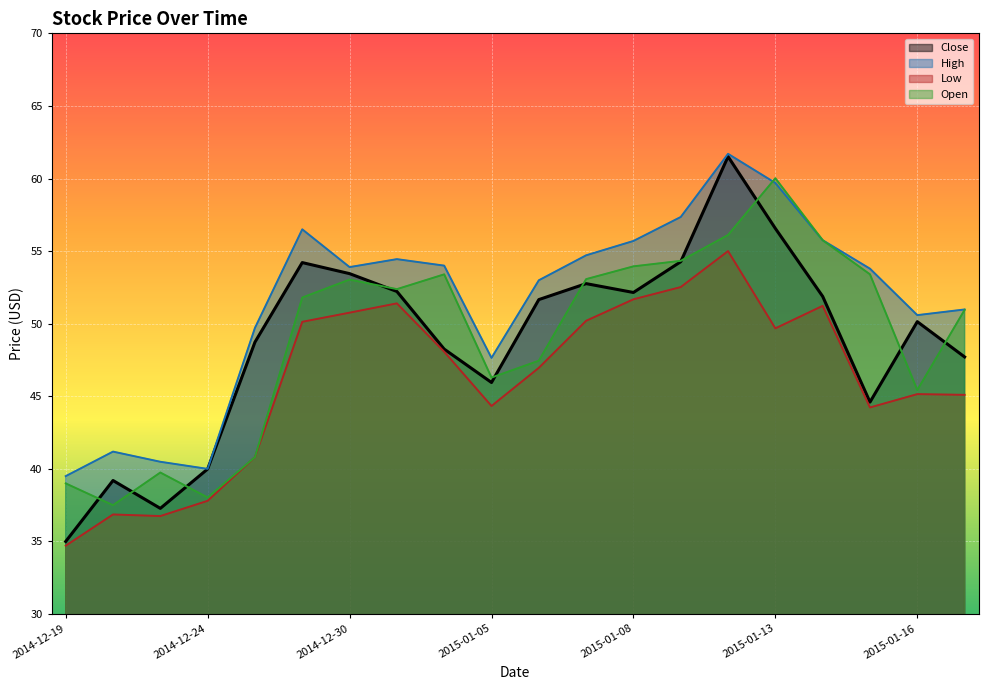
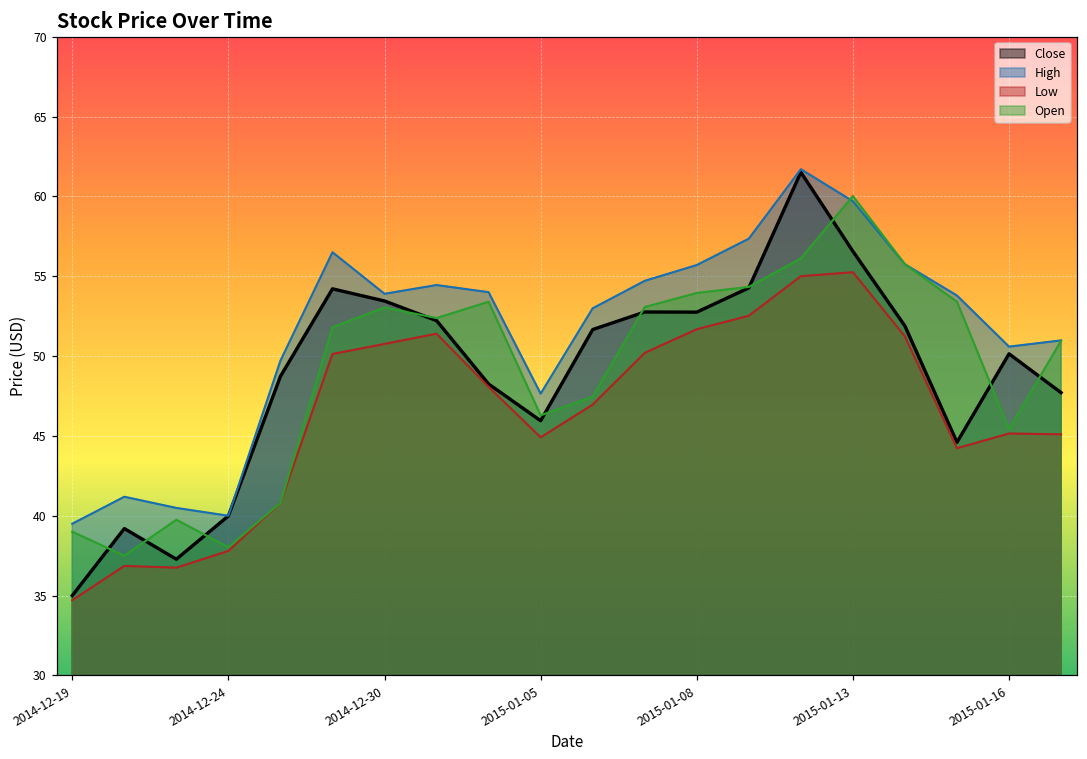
Low, 2015-01-05: 44.3 -> 44.9
Close, 2015-01-08: 52.2 -> 52.8
Low, 2015-01-13: 49.7 -> 55.3
